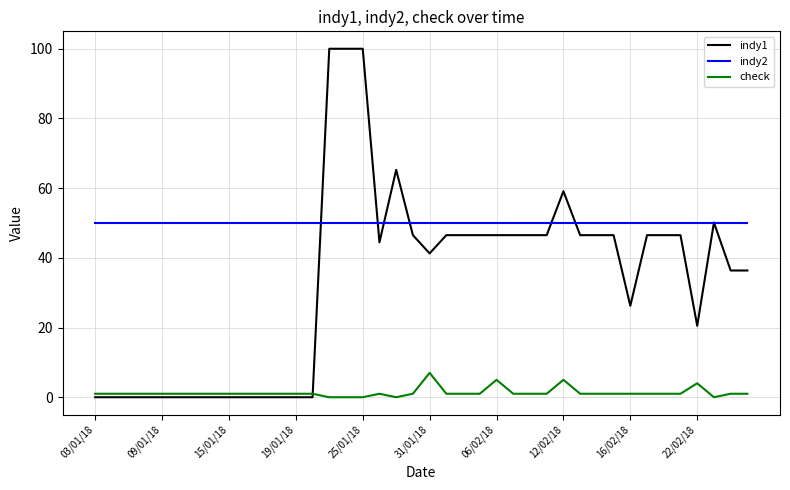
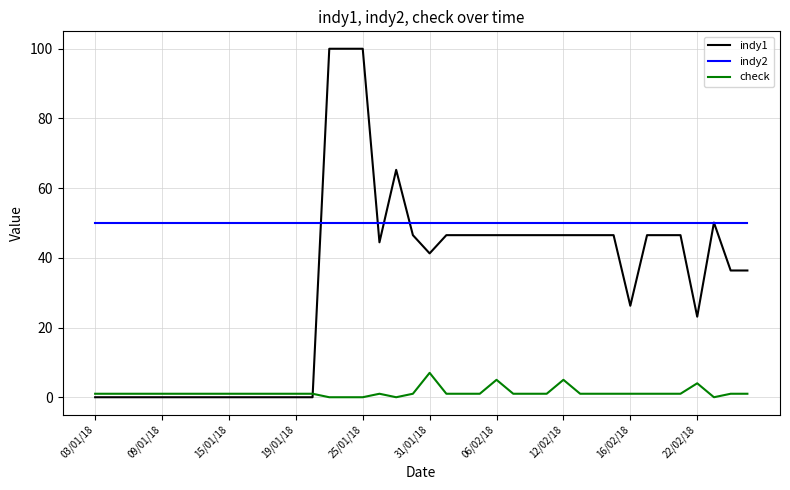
indy1, 12/02/18: 59 -> 47
indy1, 22/02/18: 21 -> 23
